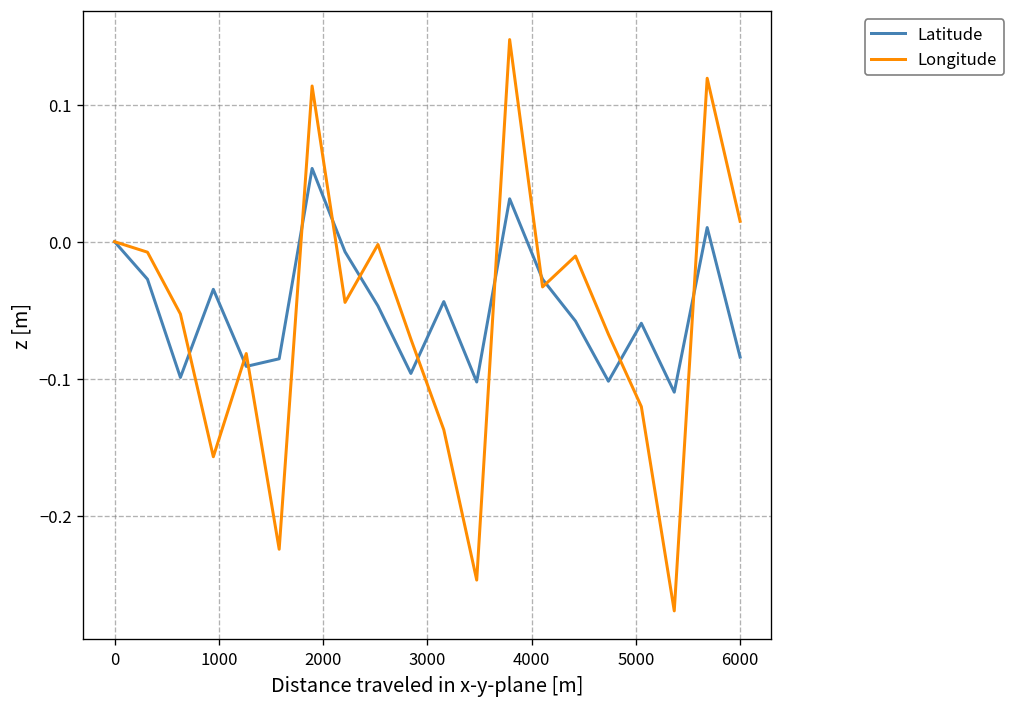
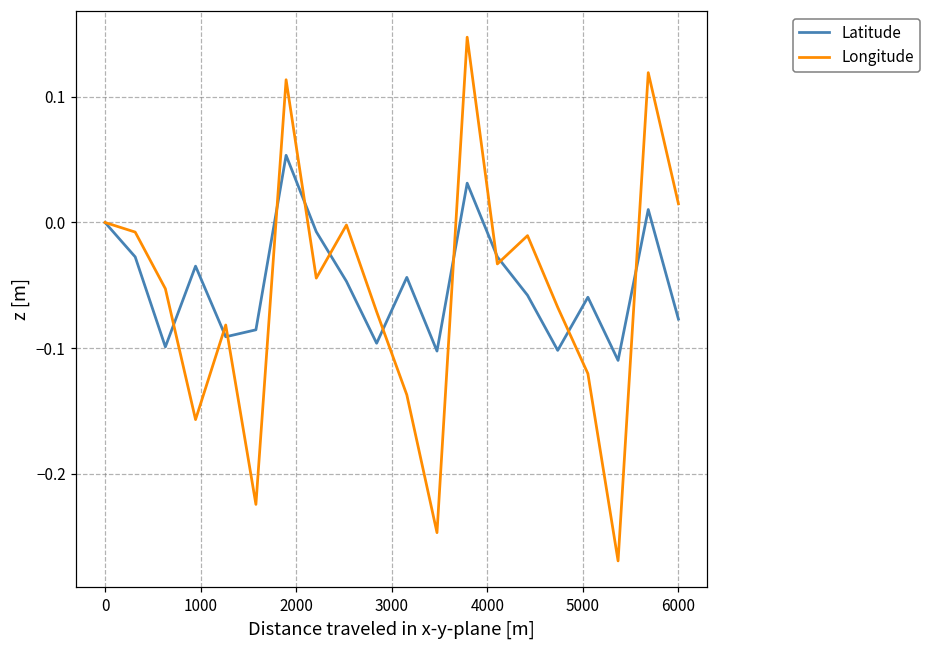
Latitude, 6000: -0.084 -> -0.077
